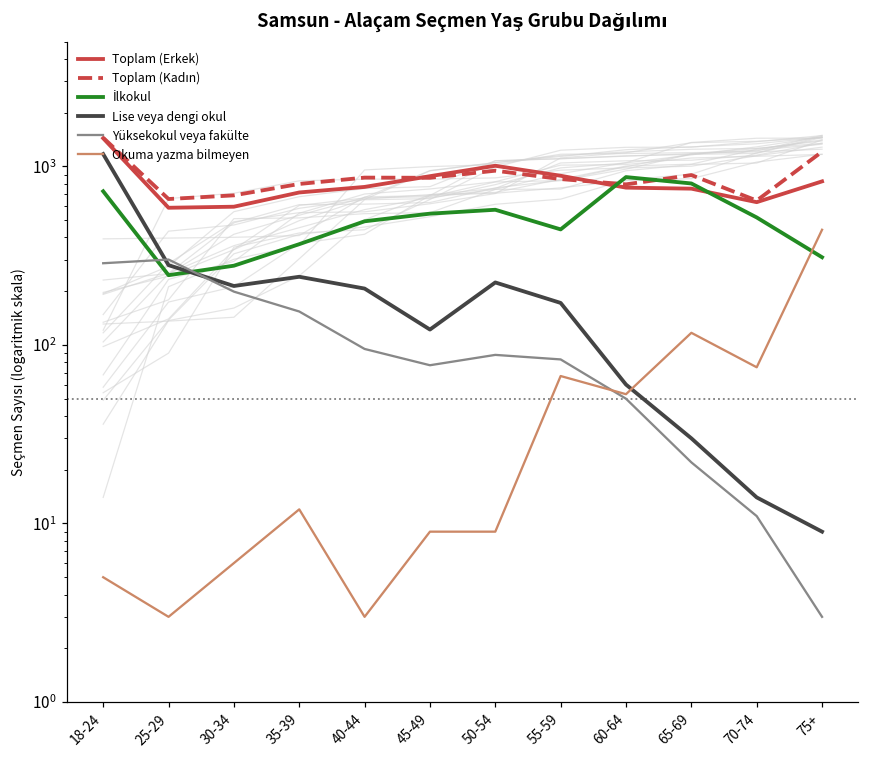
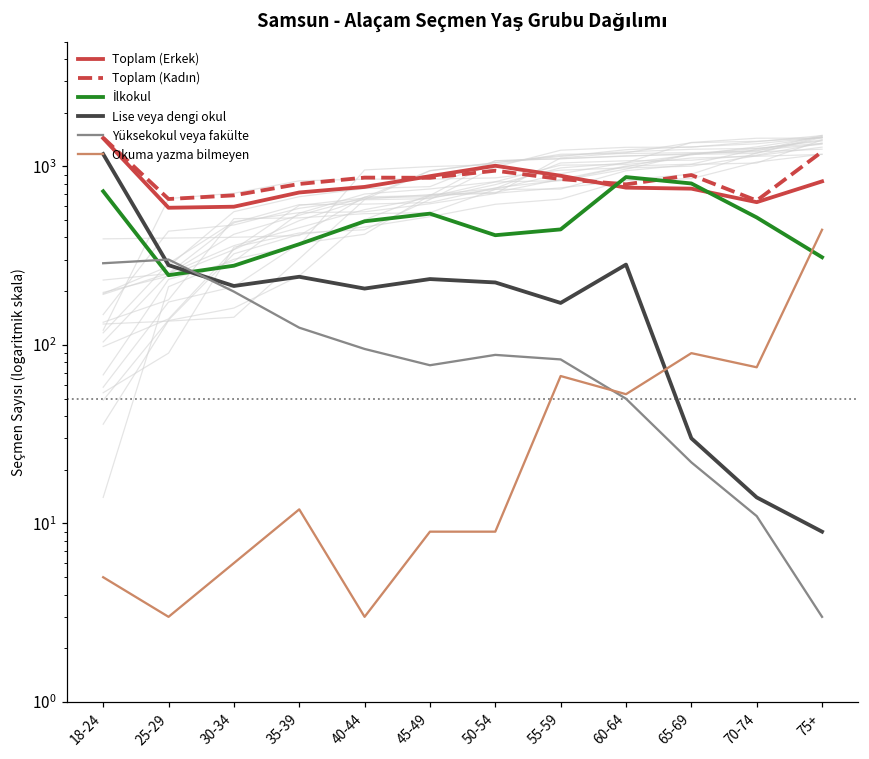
Yüksekokul veya fakülte, 35-39: 150 -> 130
Lise veya dengi okul, 45-49: 120 -> 230
İlkokul, 50-54: 570 -> 410
Lise veya dengi okul, 60-64: 60 -> 280
Okuma yazma bilmeyen, 65-69: 120 -> 90
